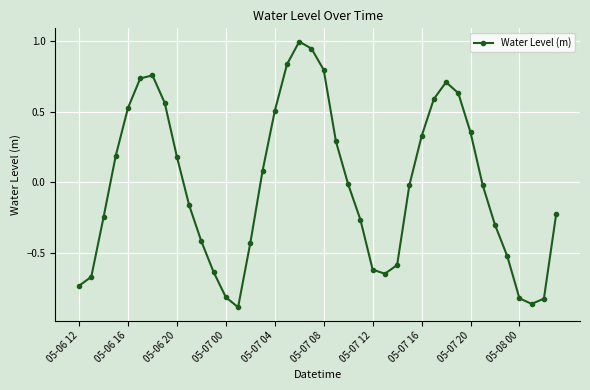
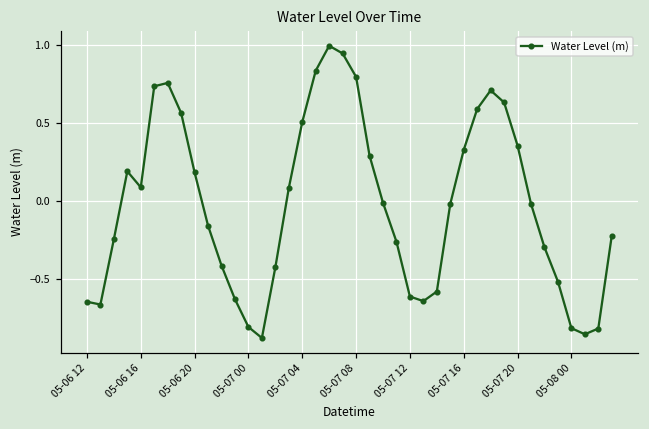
05-06 12: -0.73 -> -0.65
05-06 16: 0.53 -> 0.09
